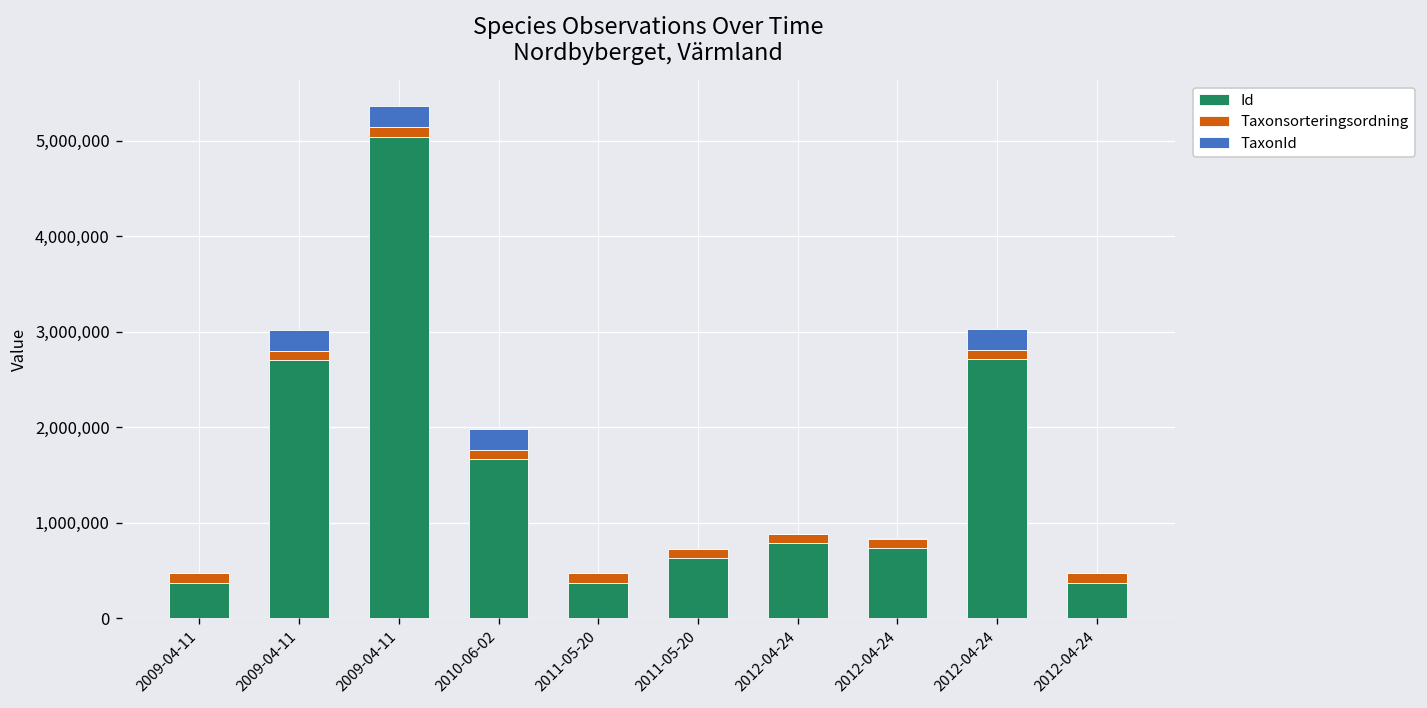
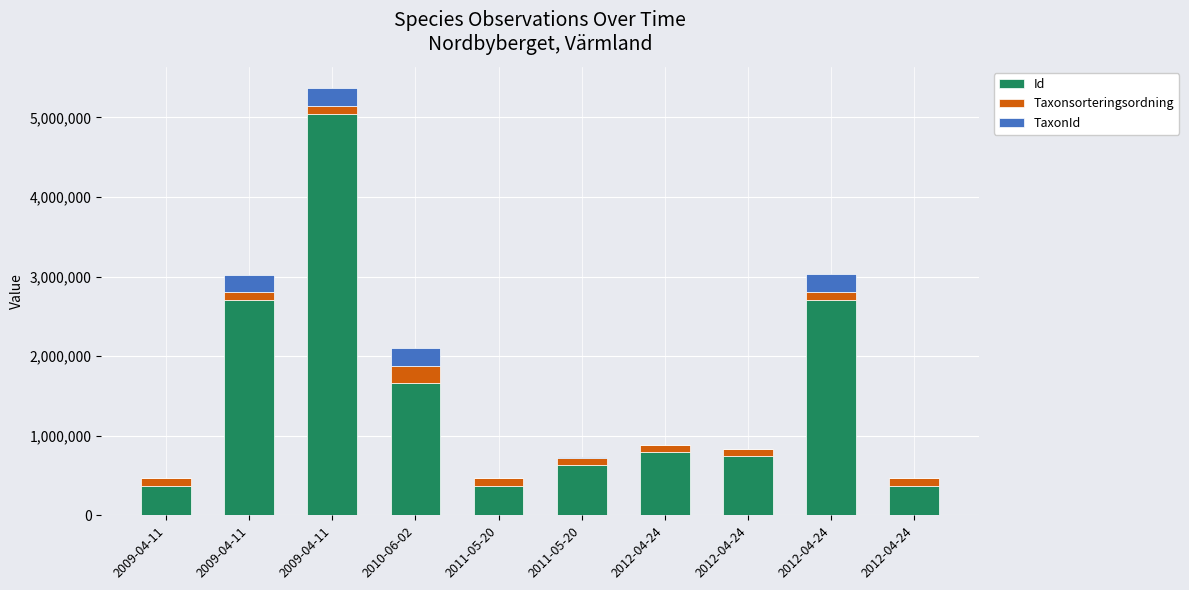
Taxonsorteringsordning, 2010-06-02: 100,000 -> 200,000
